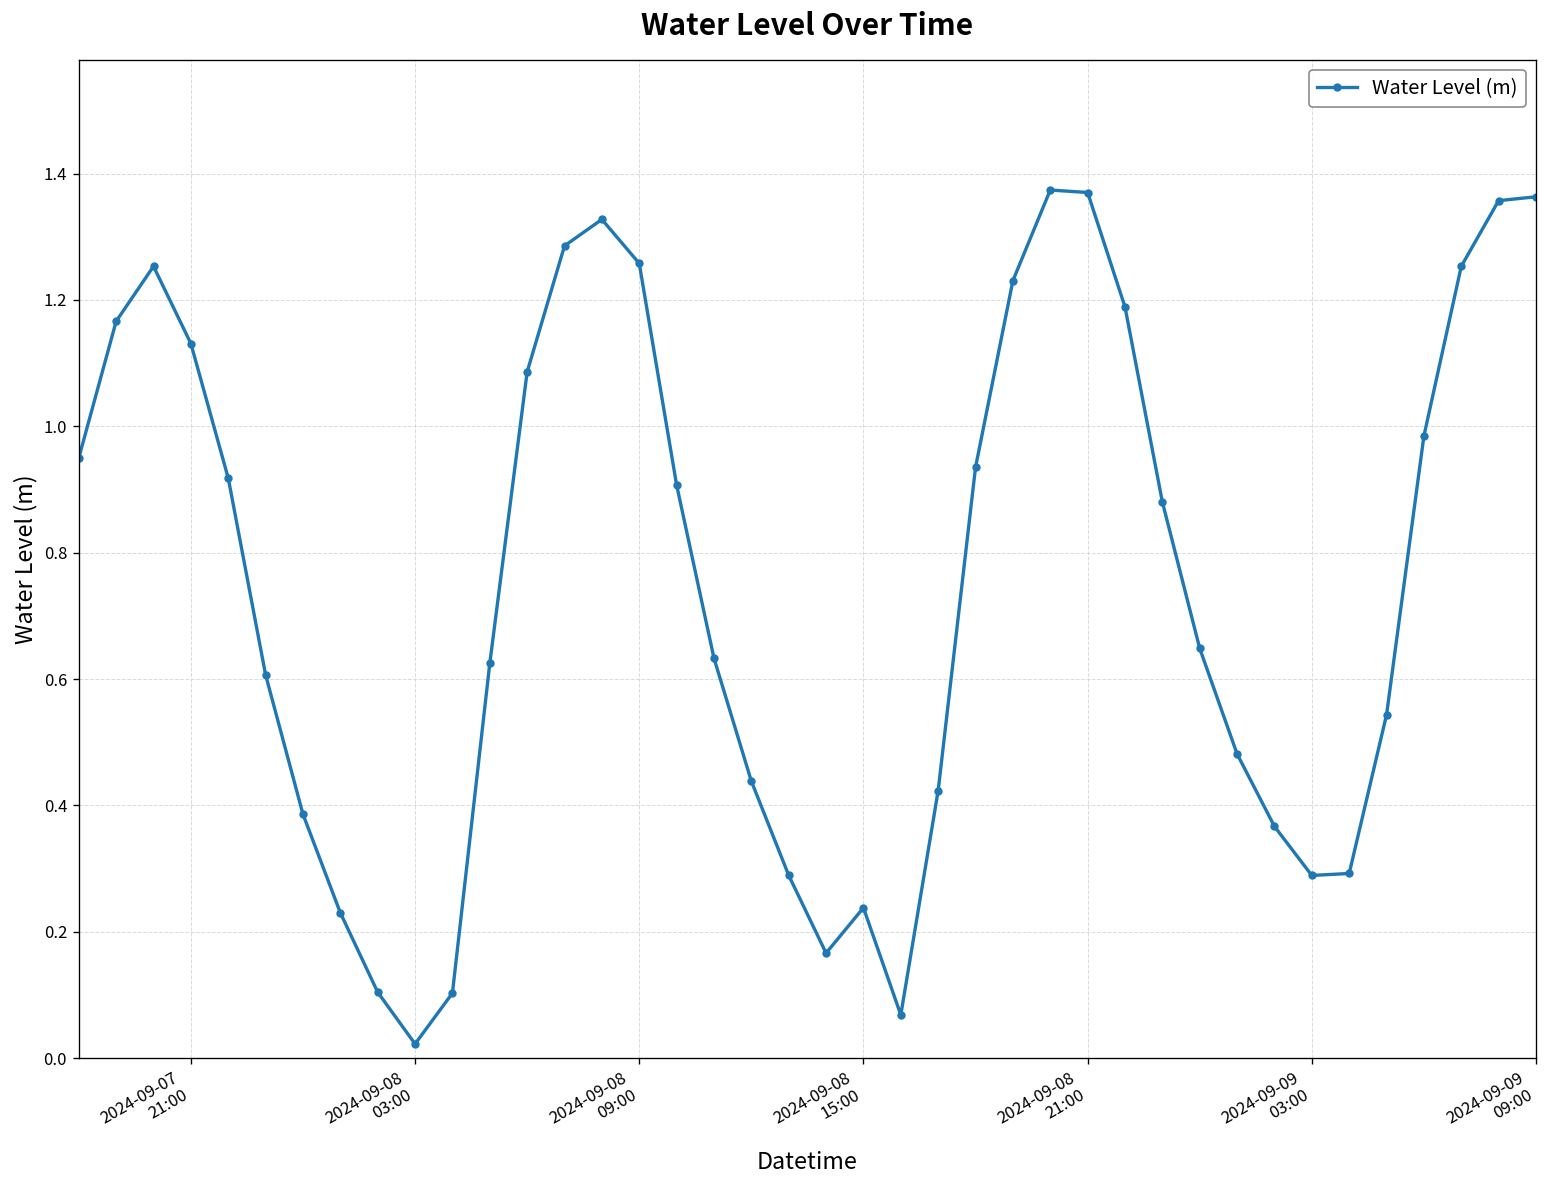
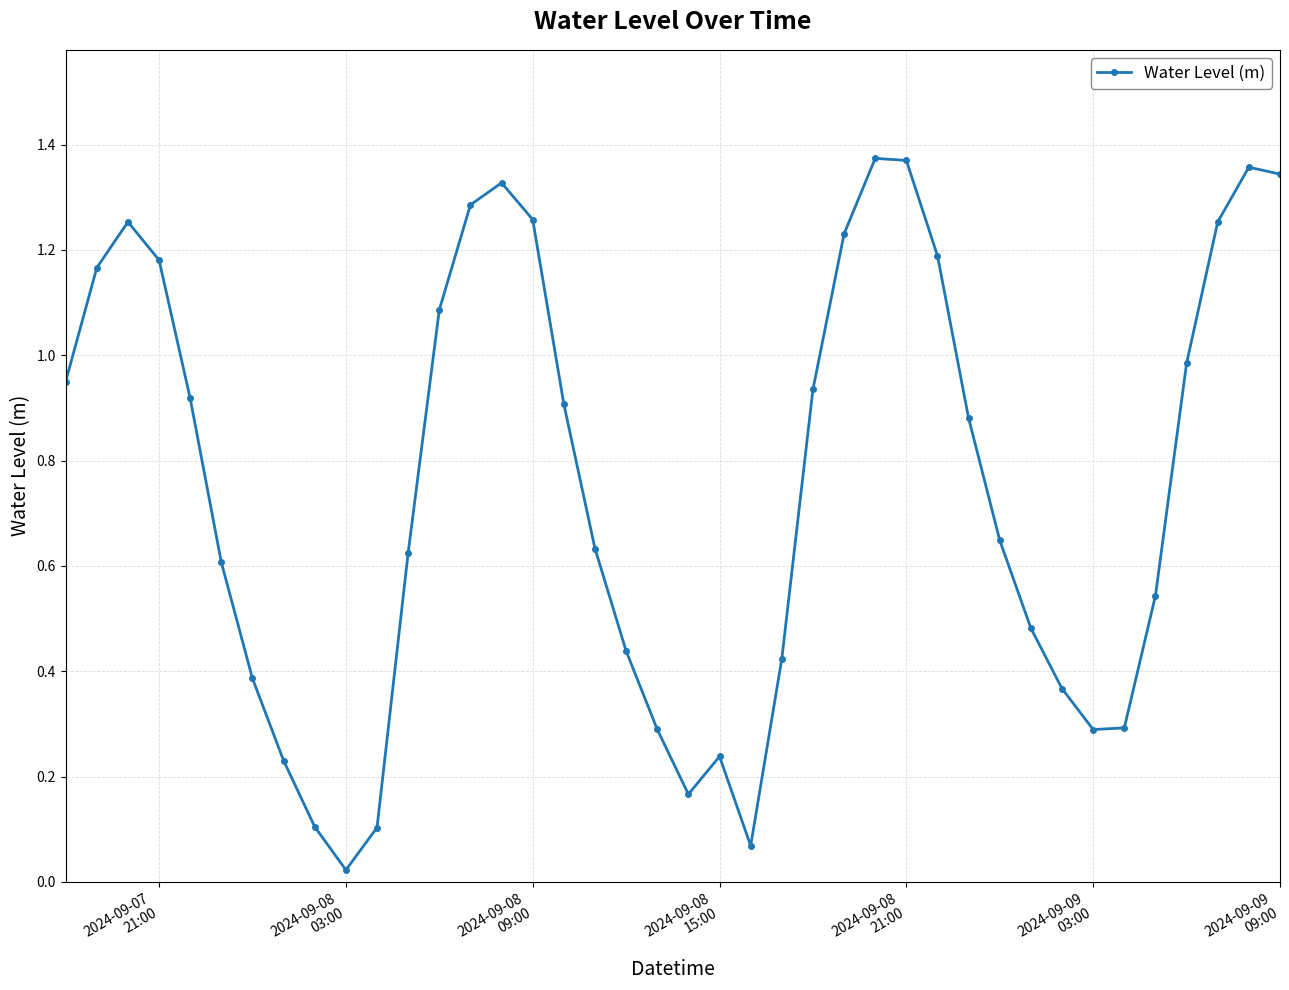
2024-09-07 21:00: 1.13 -> 1.18
2024-09-09 09:00: 1.36 -> 1.34
